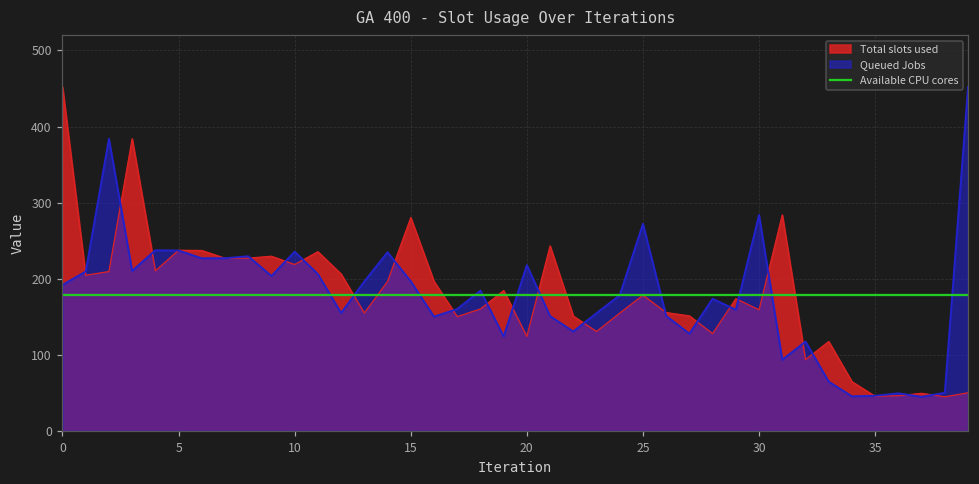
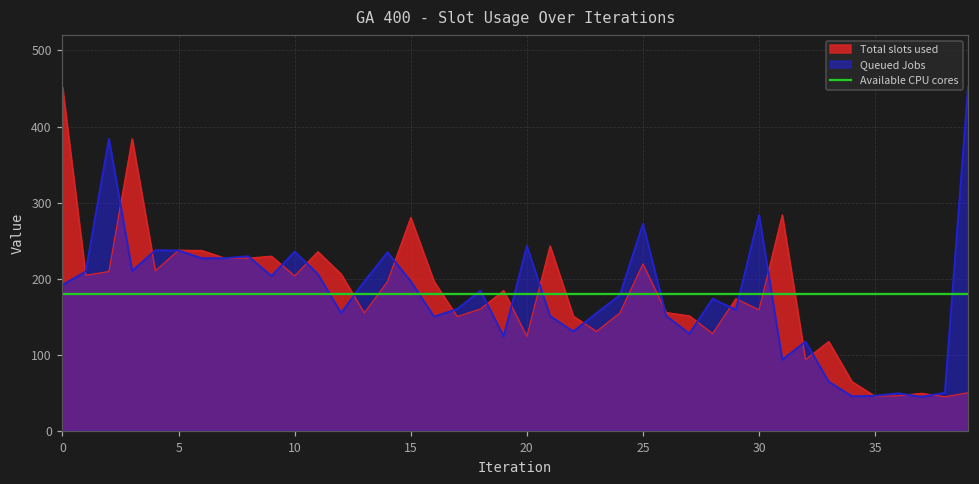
Total slots used, 10: 220 -> 200
Queued Jobs, 20: 220 -> 240
Total slots used, 25: 180 -> 220
